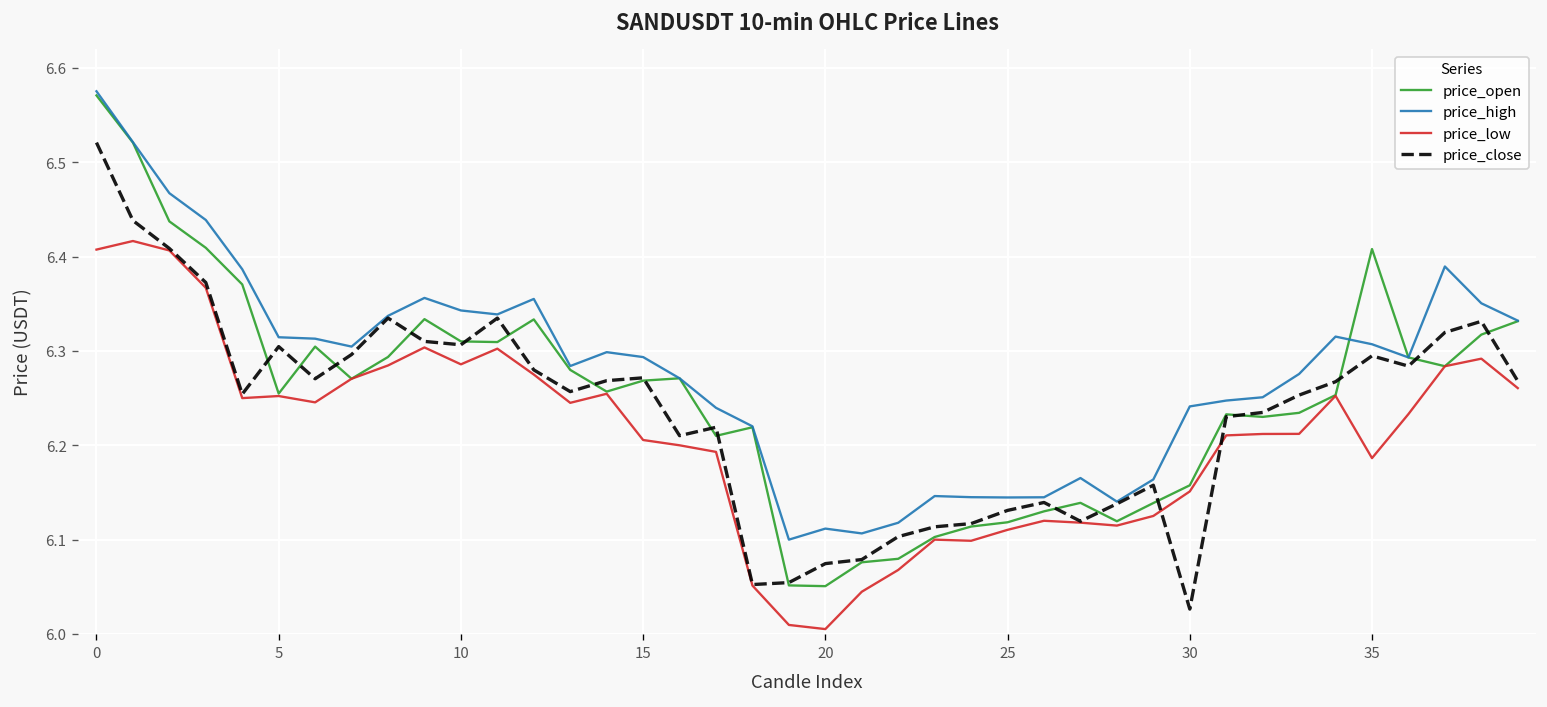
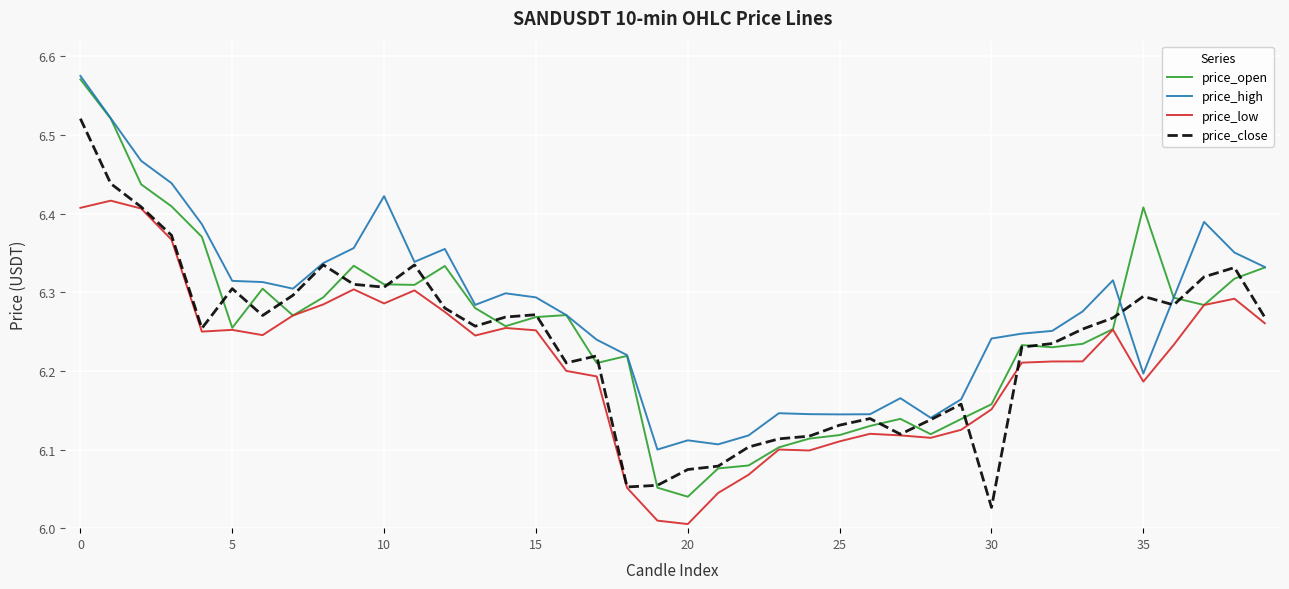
price_high, 10: 6.34 -> 6.42
price_low, 15: 6.21 -> 6.25
price_open, 20: 6.05 -> 6.04
price_high, 35: 6.31 -> 6.20
